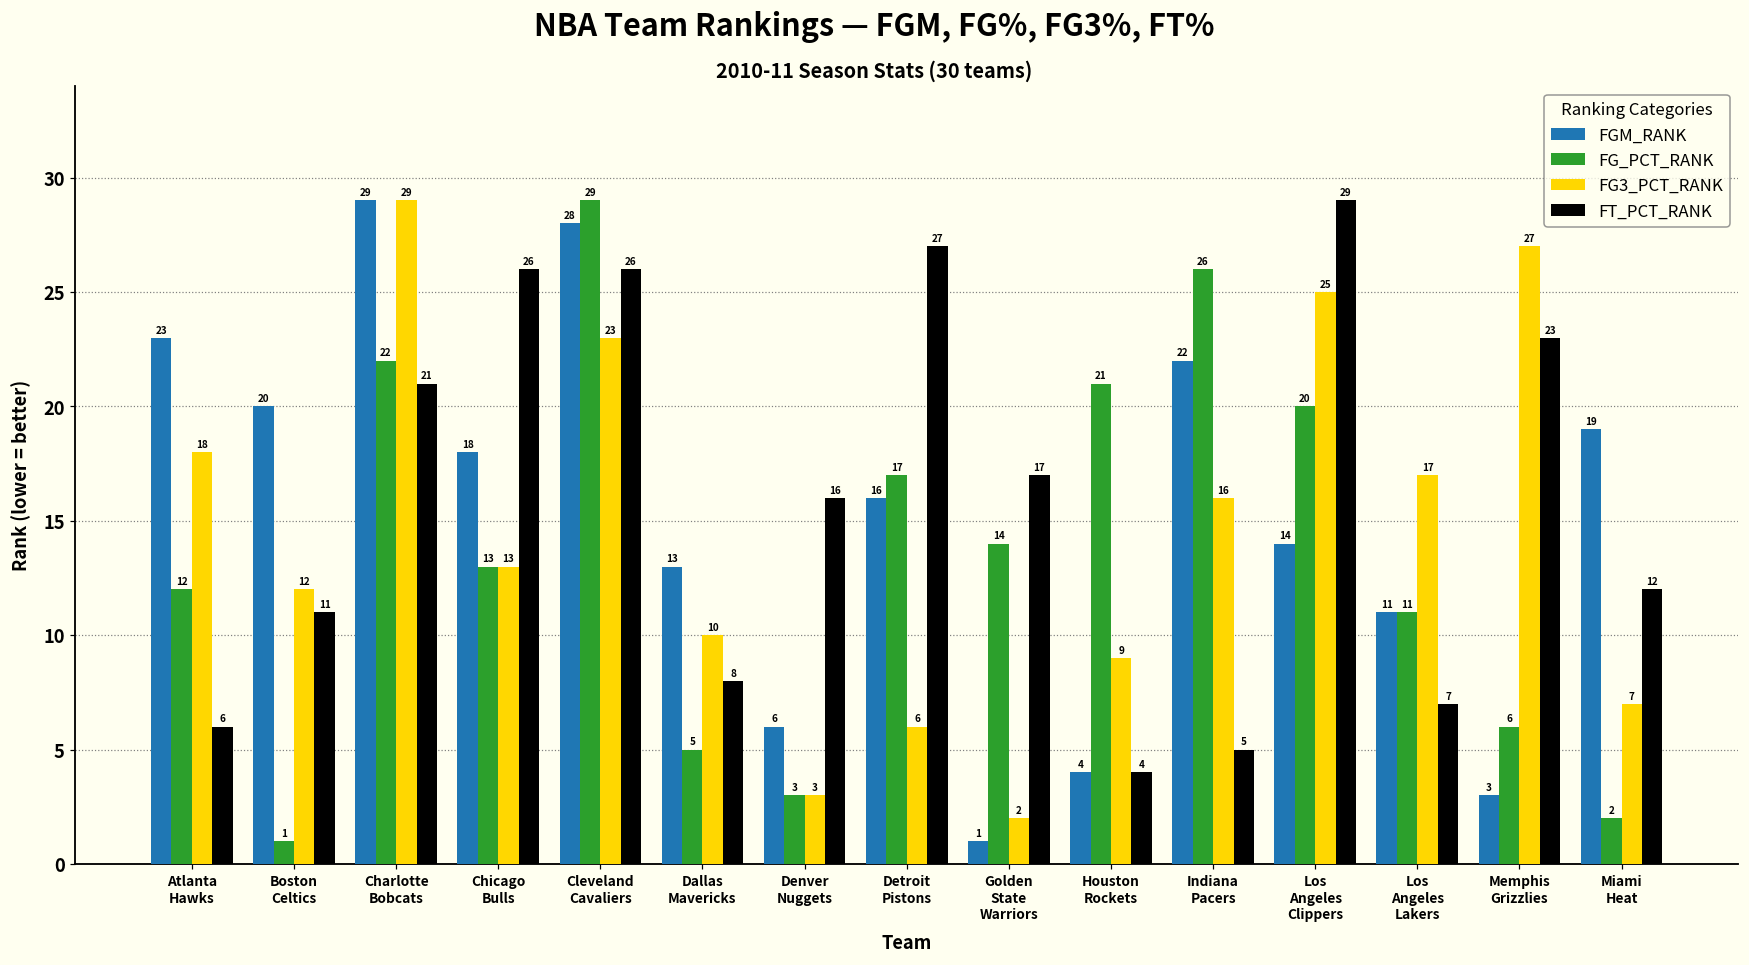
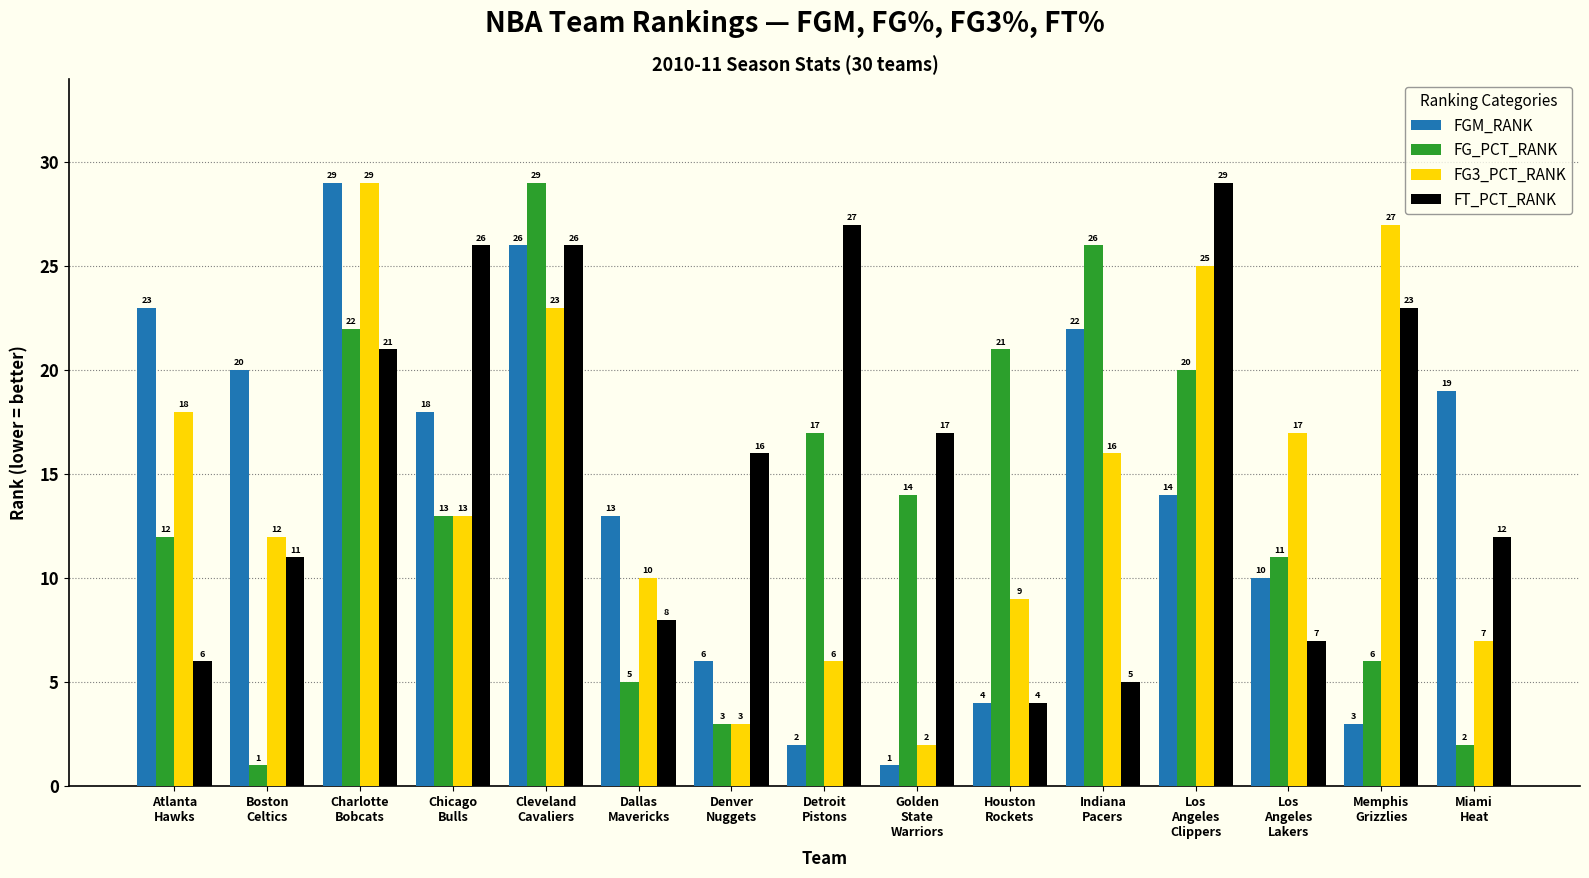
FGM_RANK, Cleveland Cavaliers: 28 -> 26
FGM_RANK, Detroit Pistons: 16 -> 2
FGM_RANK, Los Angeles Lakers: 11 -> 10
